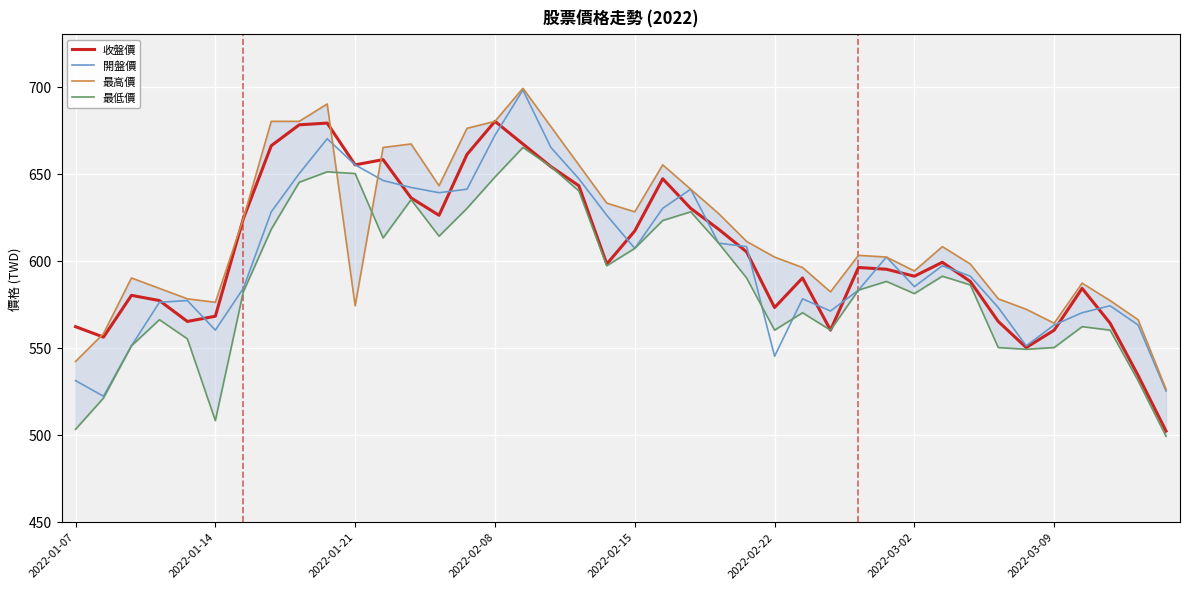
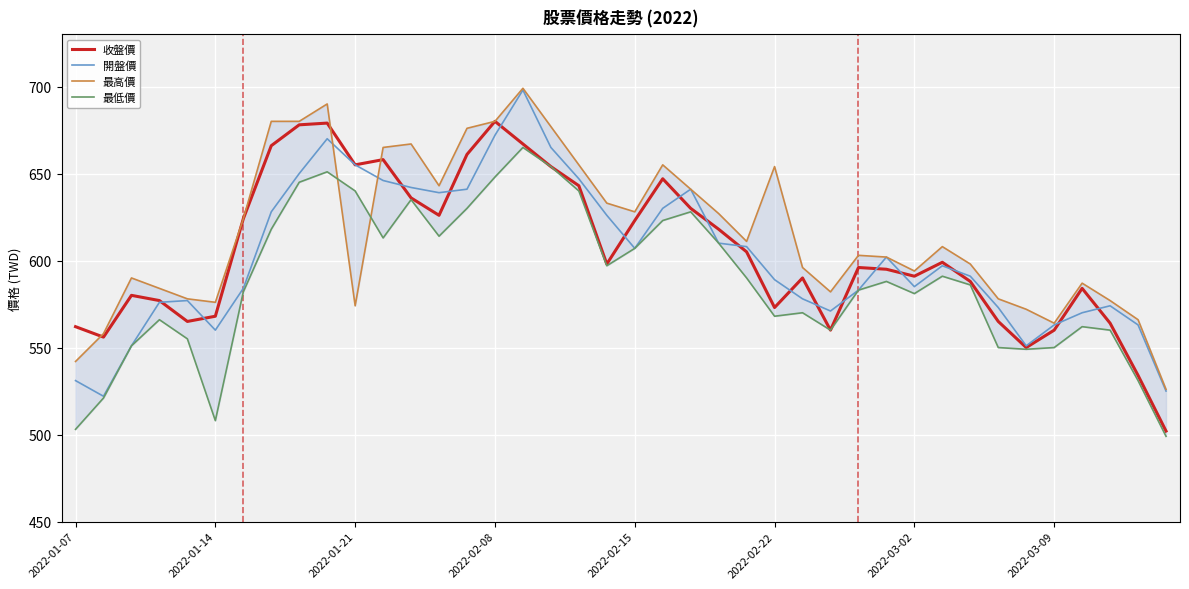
最低價, 2022-01-21: 650 -> 640
收盤價, 2022-02-15: 617 -> 623
開盤價, 2022-02-22: 545 -> 589
最高價, 2022-02-22: 602 -> 654
最低價, 2022-02-22: 560 -> 568
